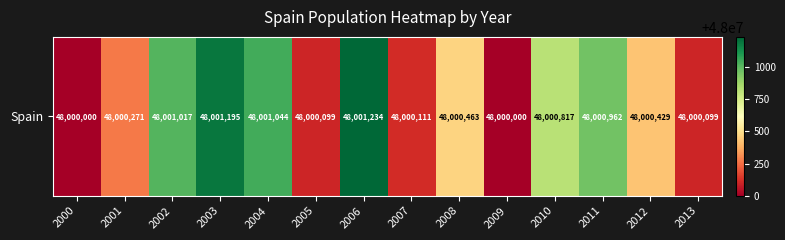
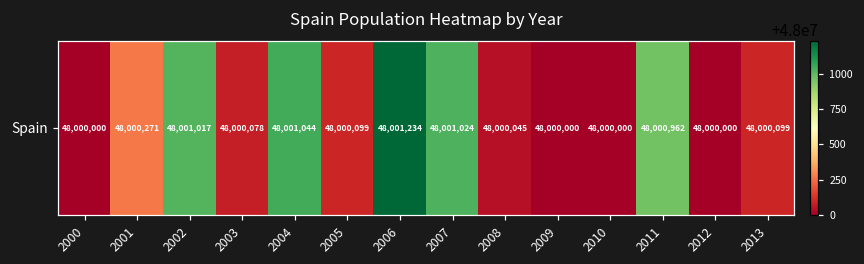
Spain, 2003: 48,001,195 -> 48,000,078
Spain, 2007: 48,000,111 -> 48,001,024
Spain, 2008: 48,000,463 -> 48,000,045
Spain, 2010: 48,000,817 -> 48,000,000
Spain, 2012: 48,000,429 -> 48,000,000
